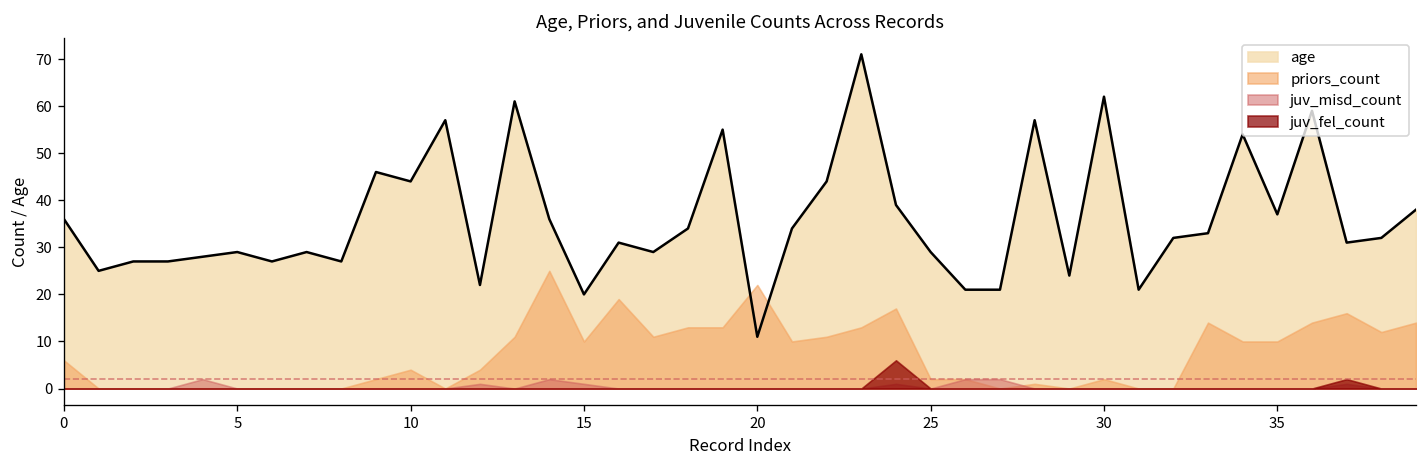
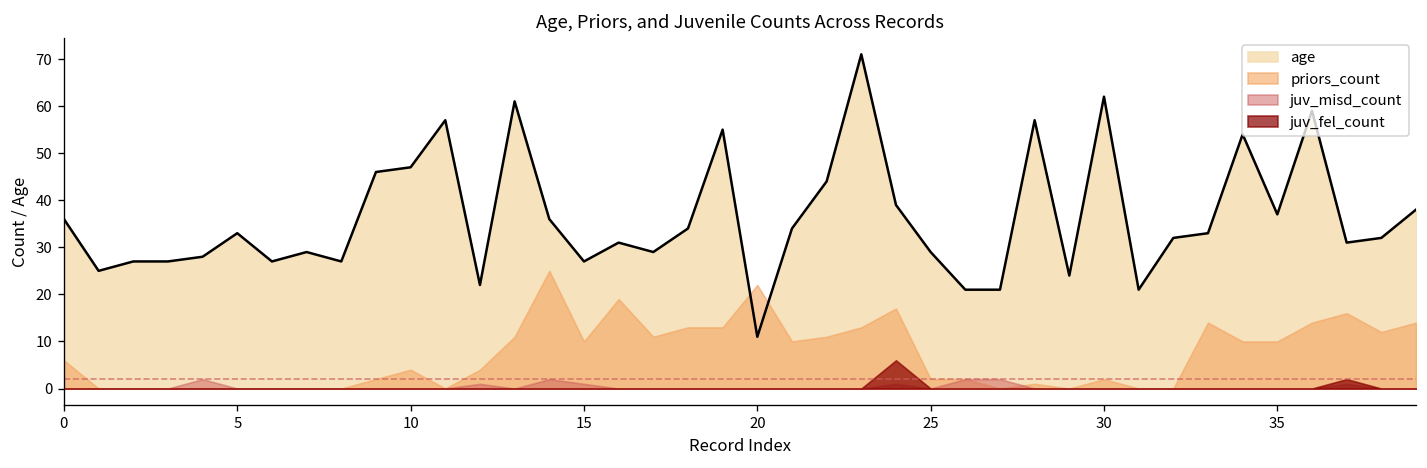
age, 5: 29 -> 33
age, 10: 44 -> 47
age, 15: 20 -> 27
